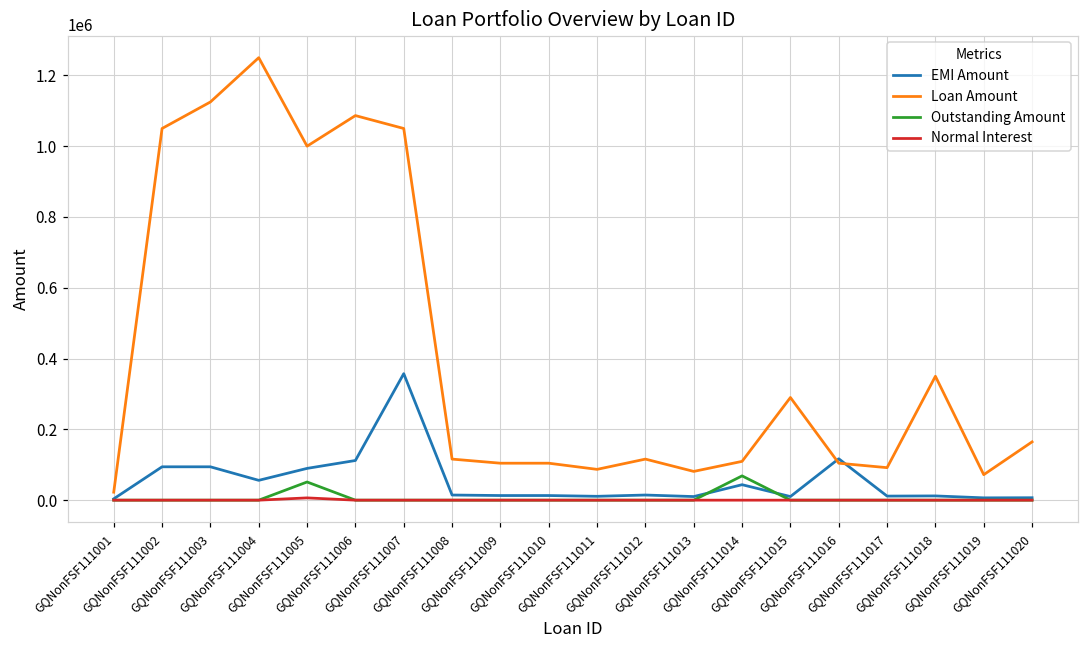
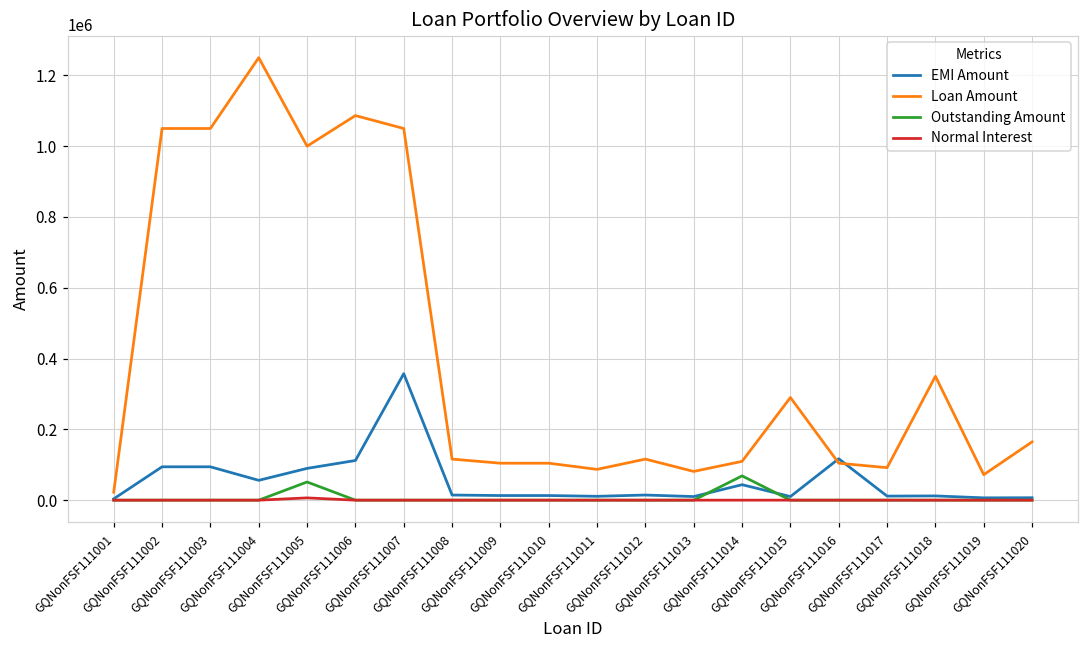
Loan Amount, GQNonFSF111003: 1120000 -> 1050000
